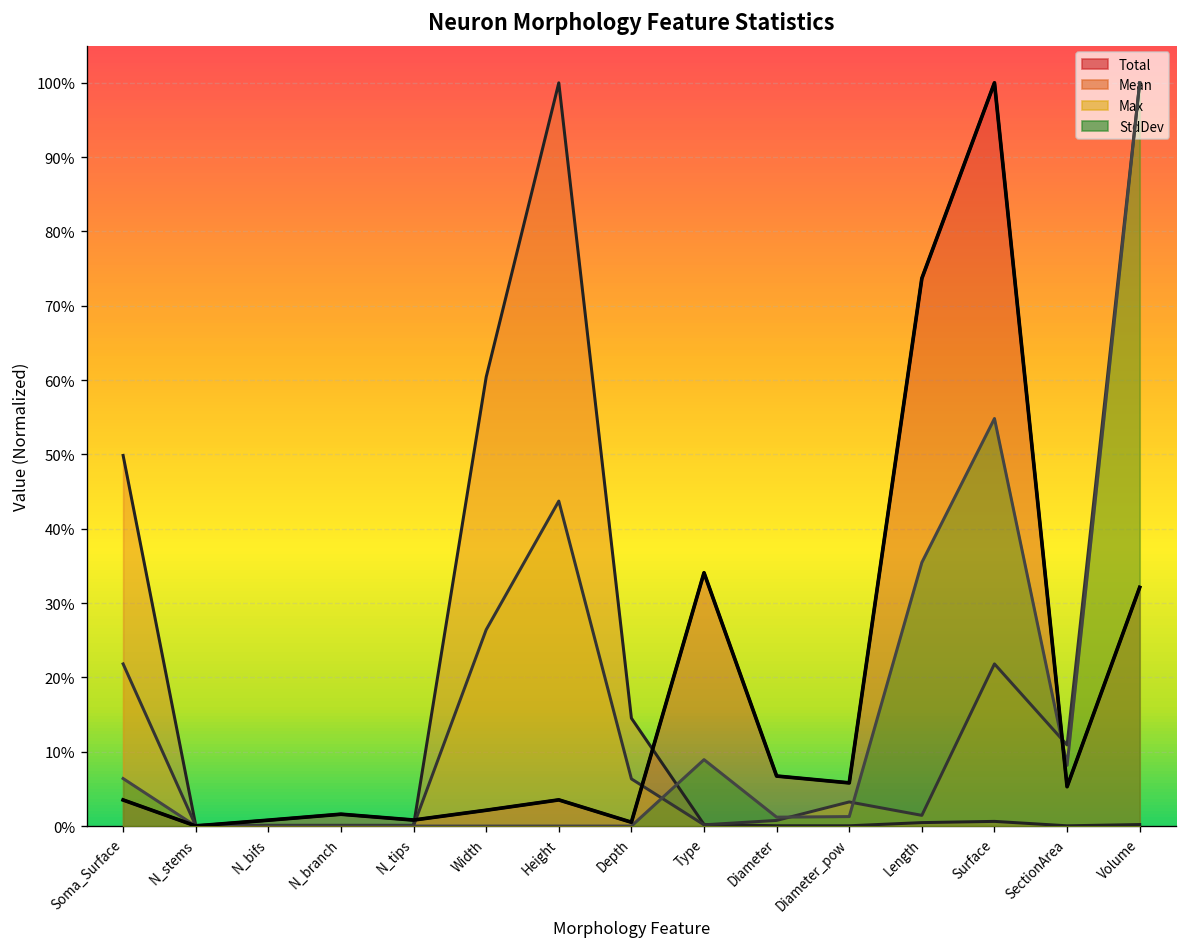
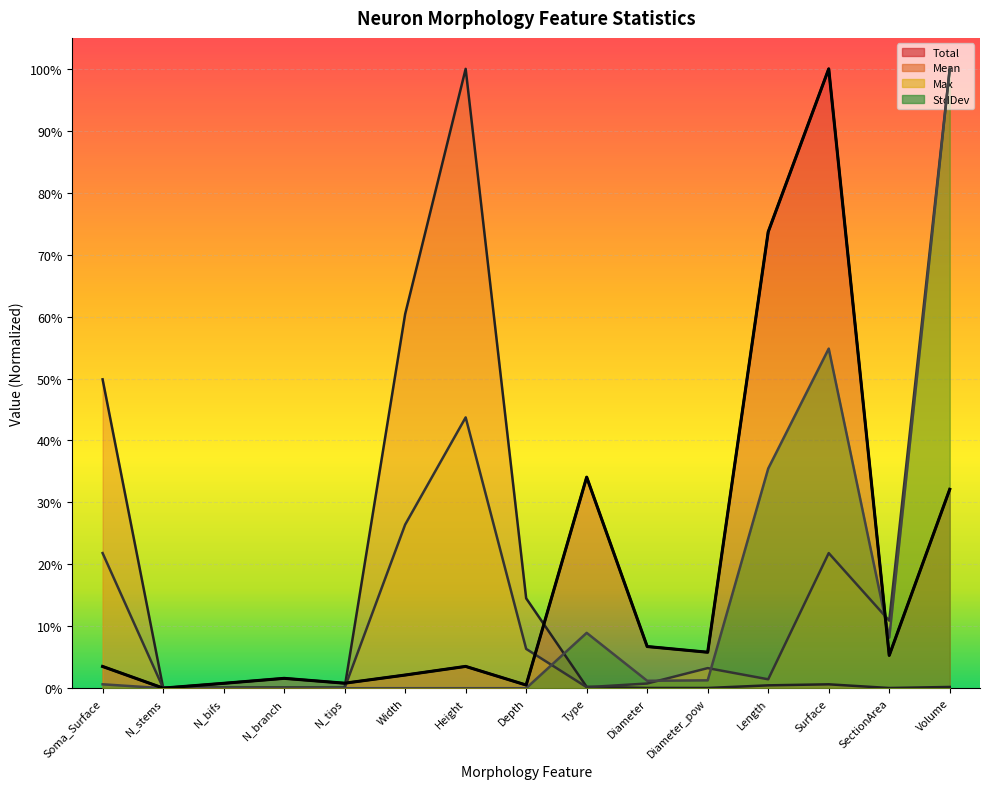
StdDev, Soma_Surface: 6% -> 1%
